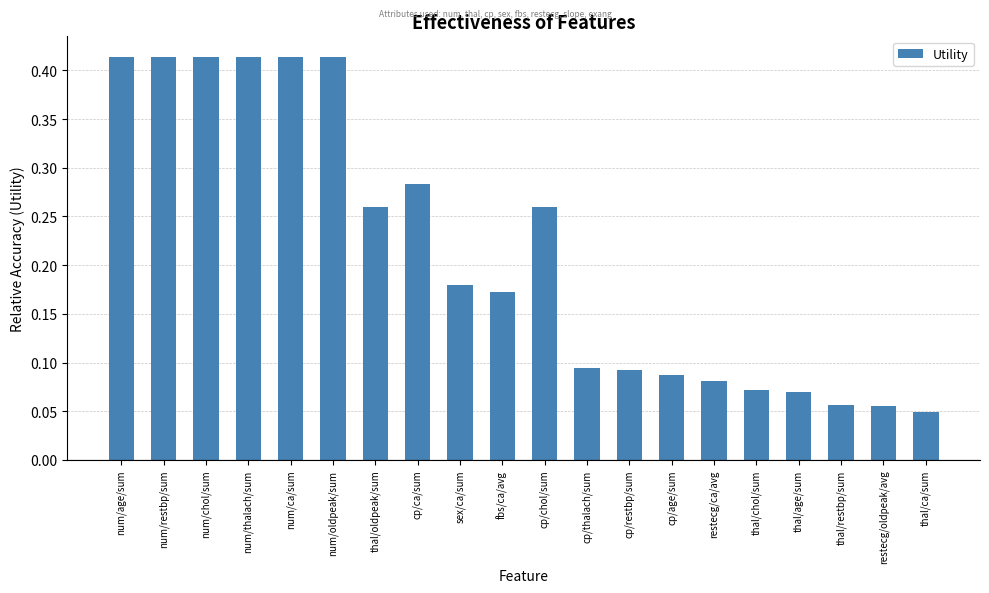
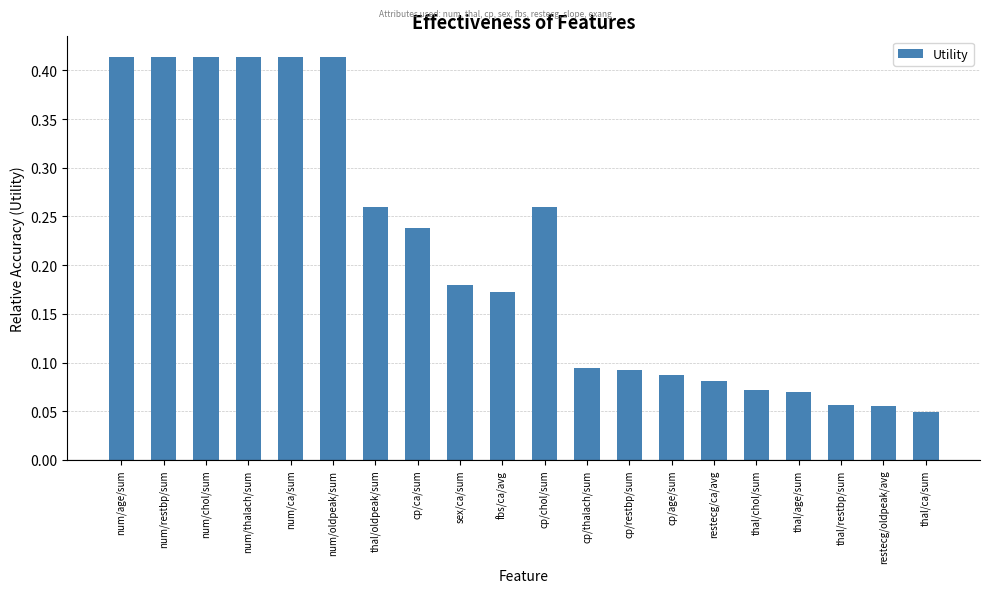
cp/ca/sum: 0.28 -> 0.24
